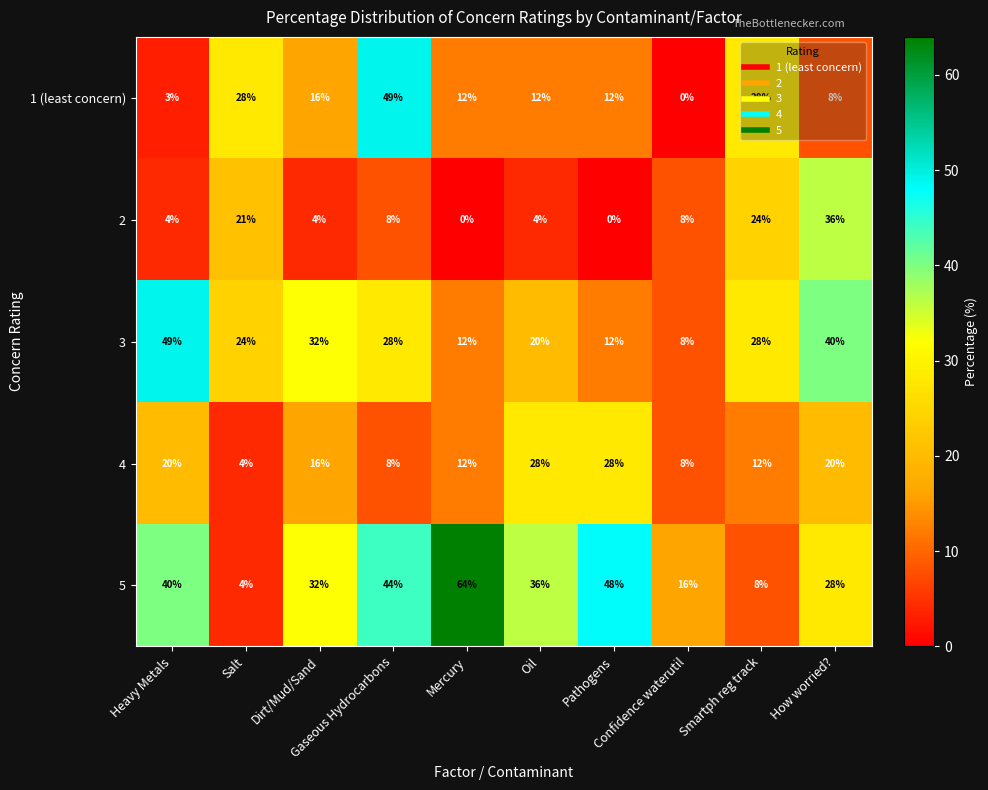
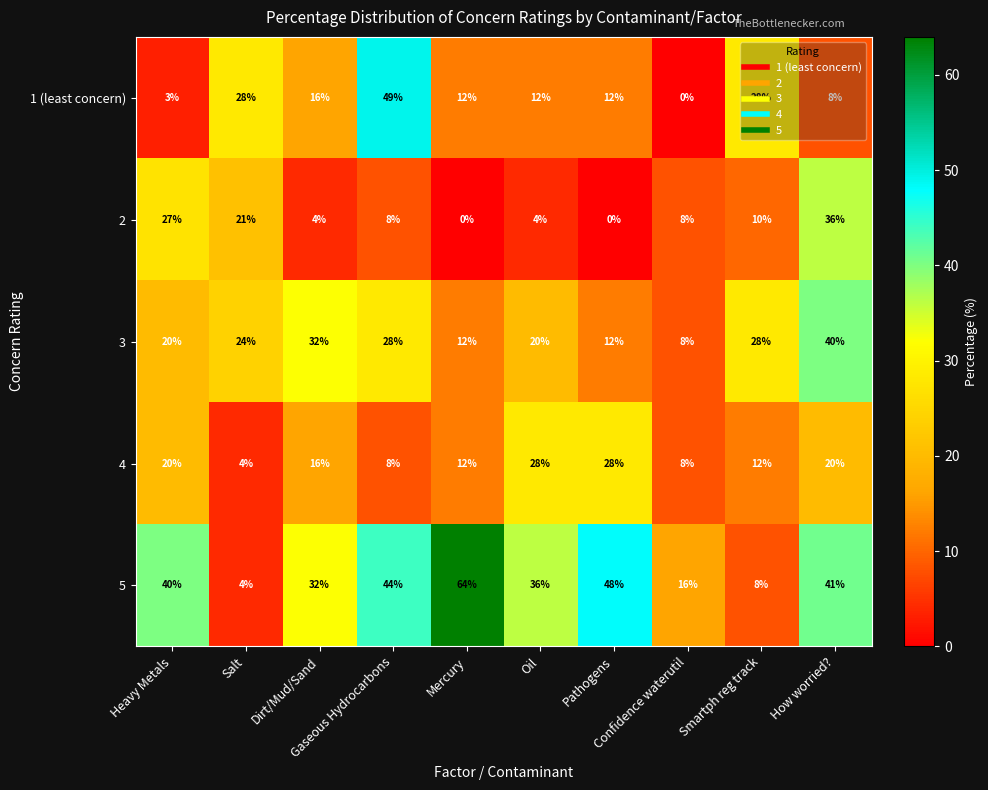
2, Heavy Metals: 4% -> 27%
2, Smartph reg track: 24% -> 10%
3, Heavy Metals: 49% -> 20%
5, How worried?: 28% -> 41%
